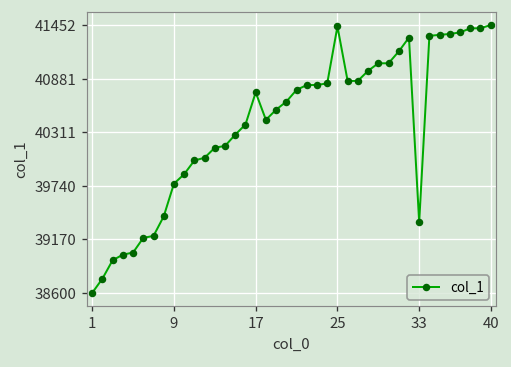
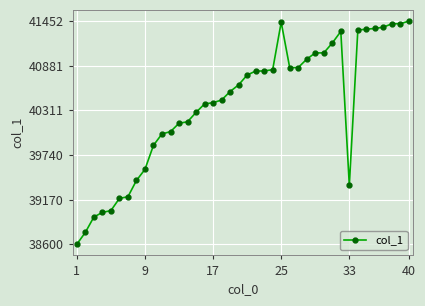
9: 39800 -> 39600
17: 40700 -> 40400
